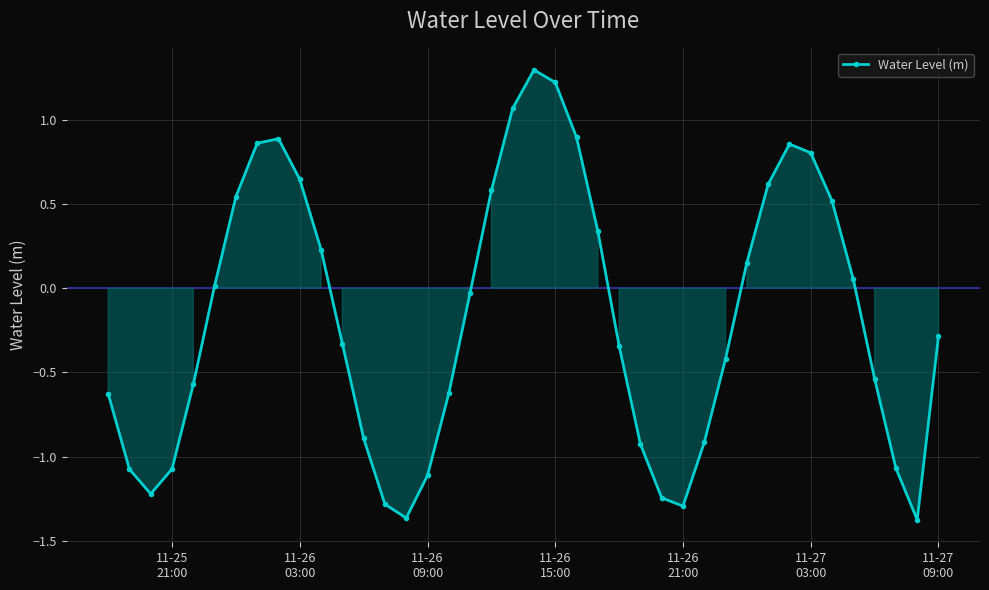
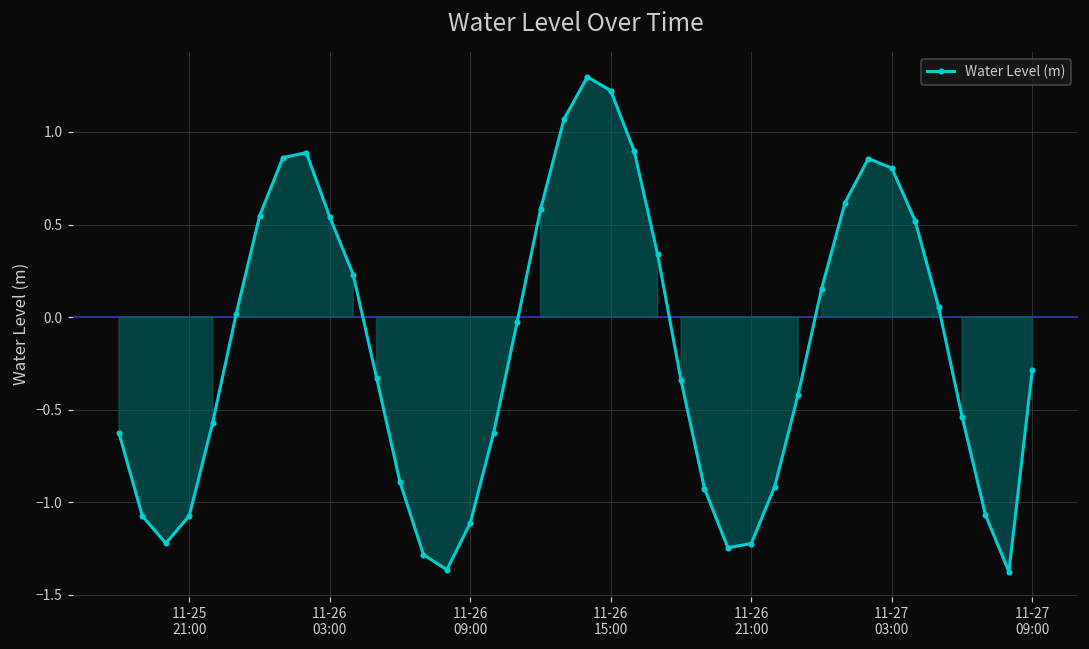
11-26 03:00: 0.65 -> 0.54
11-26 21:00: -1.29 -> -1.22
